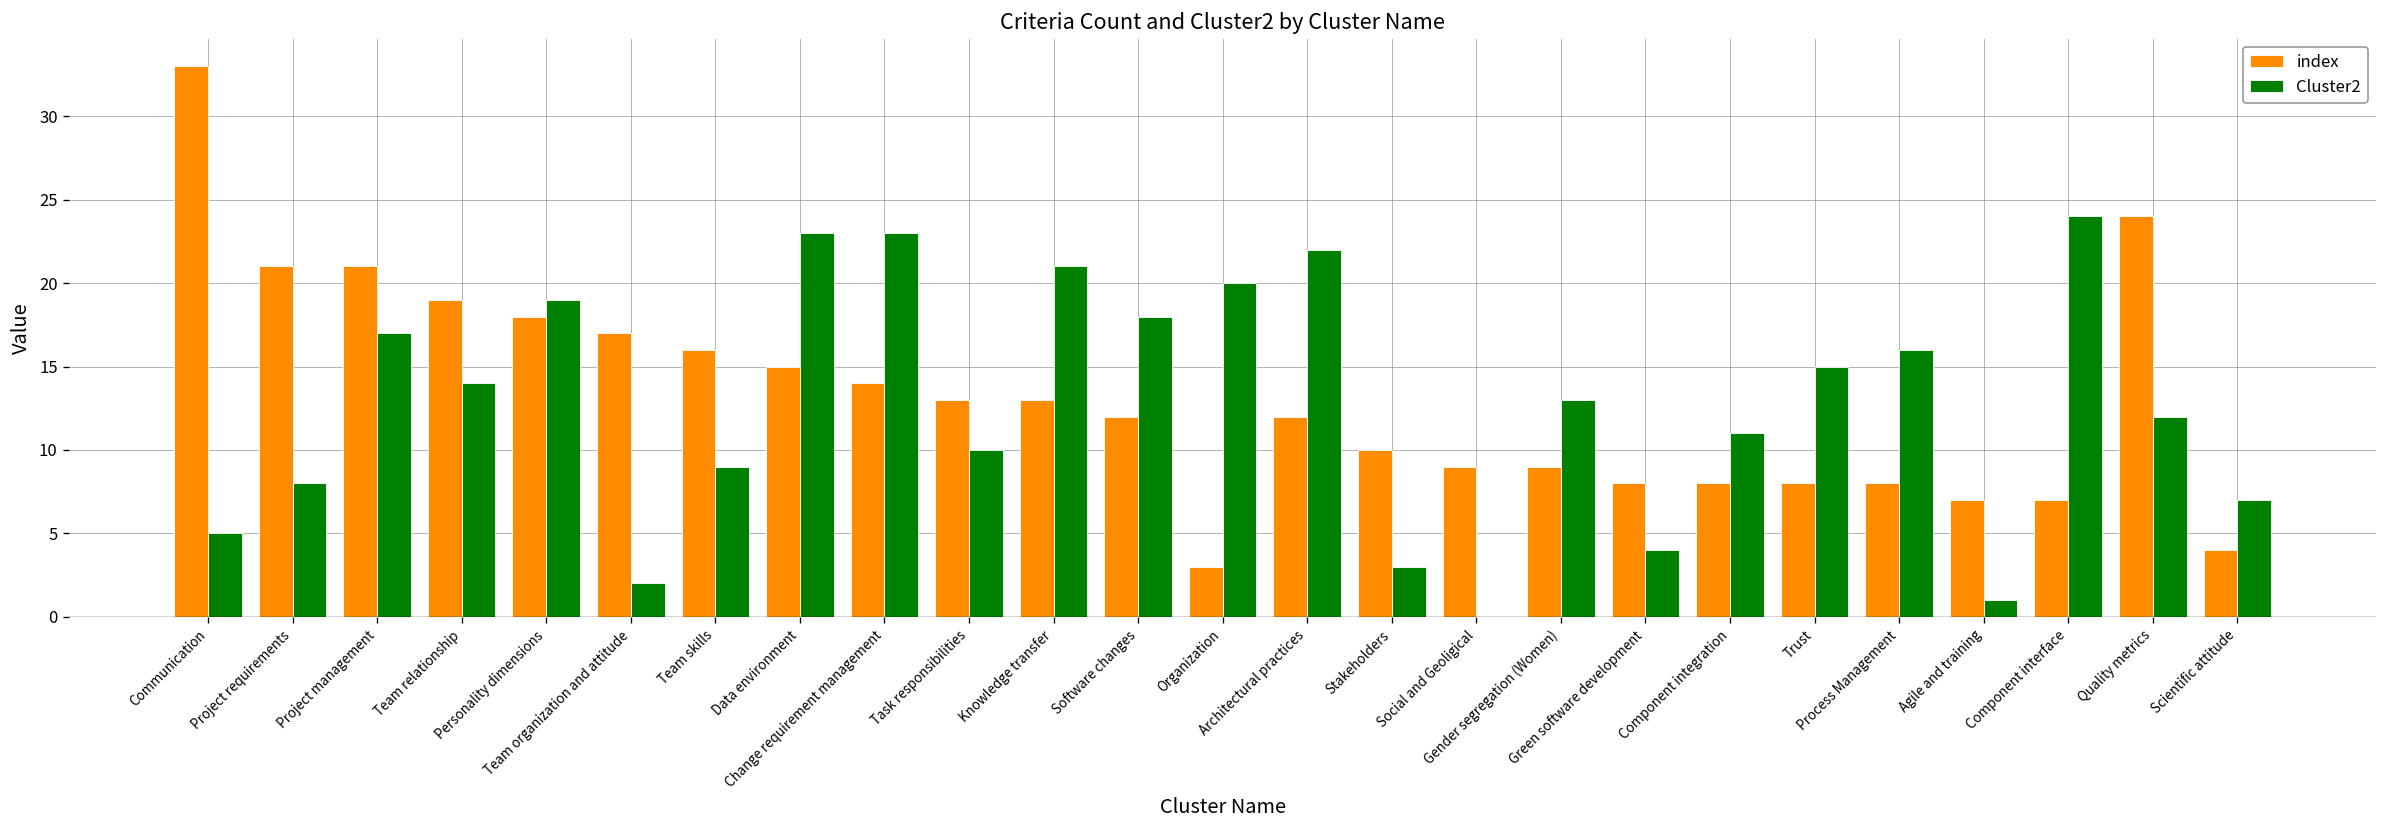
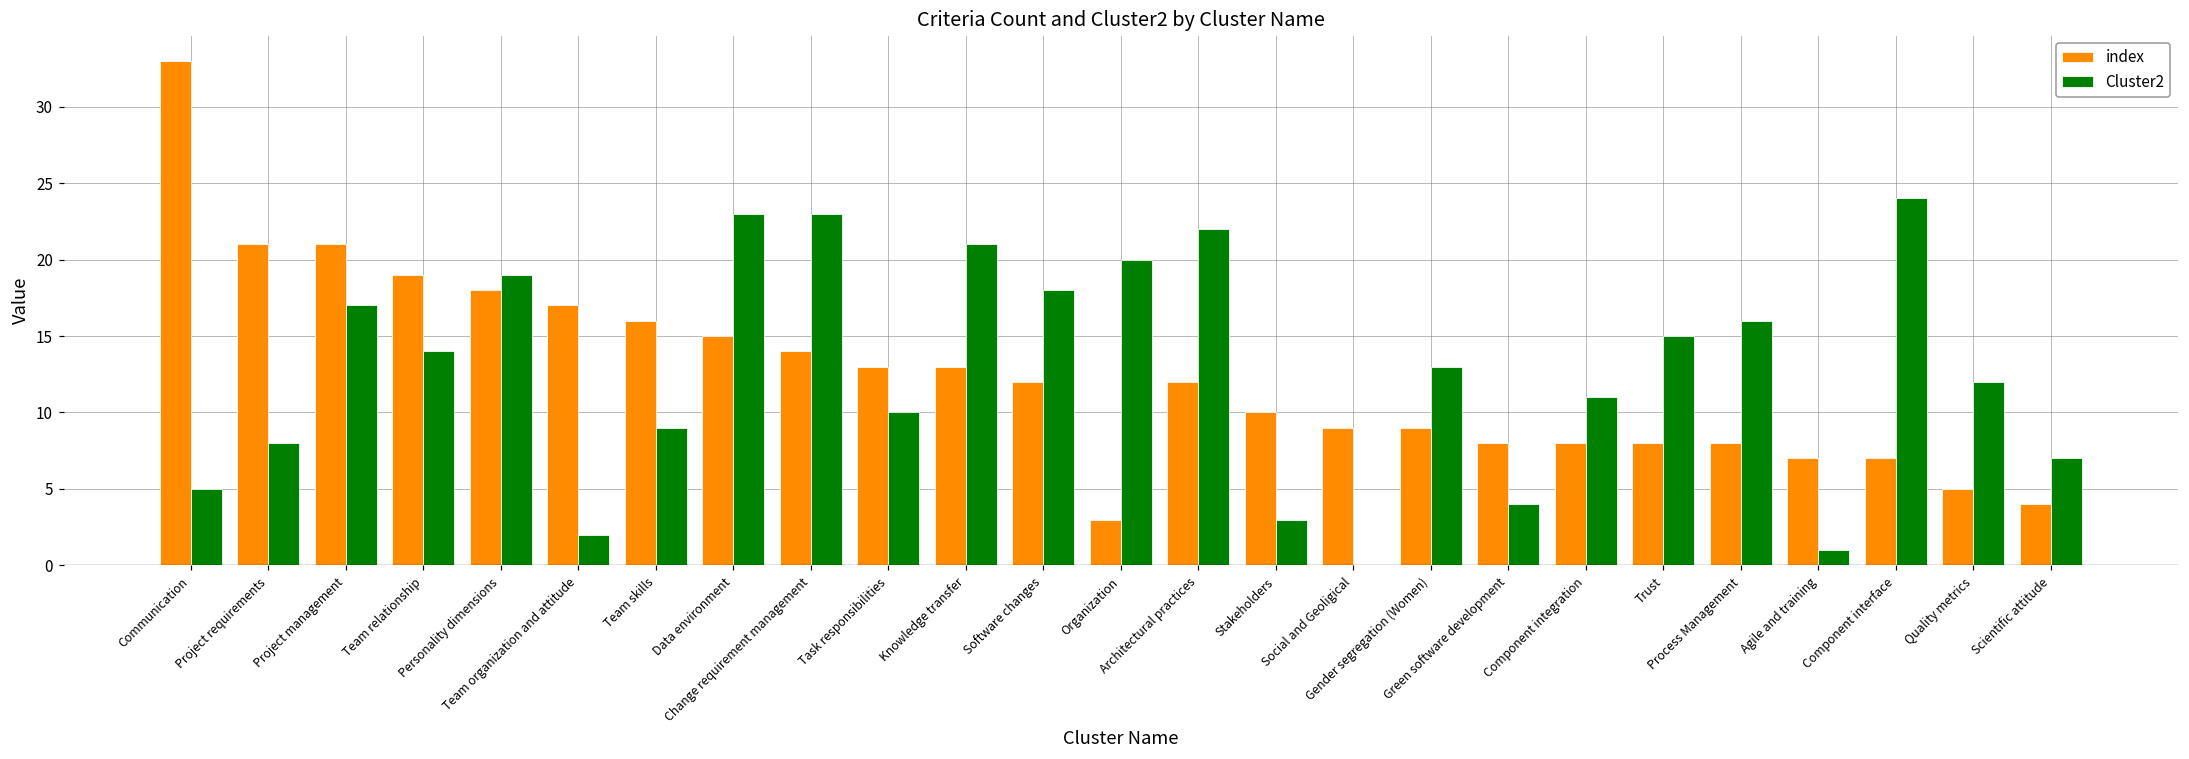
index, Quality metrics: 24 -> 5
